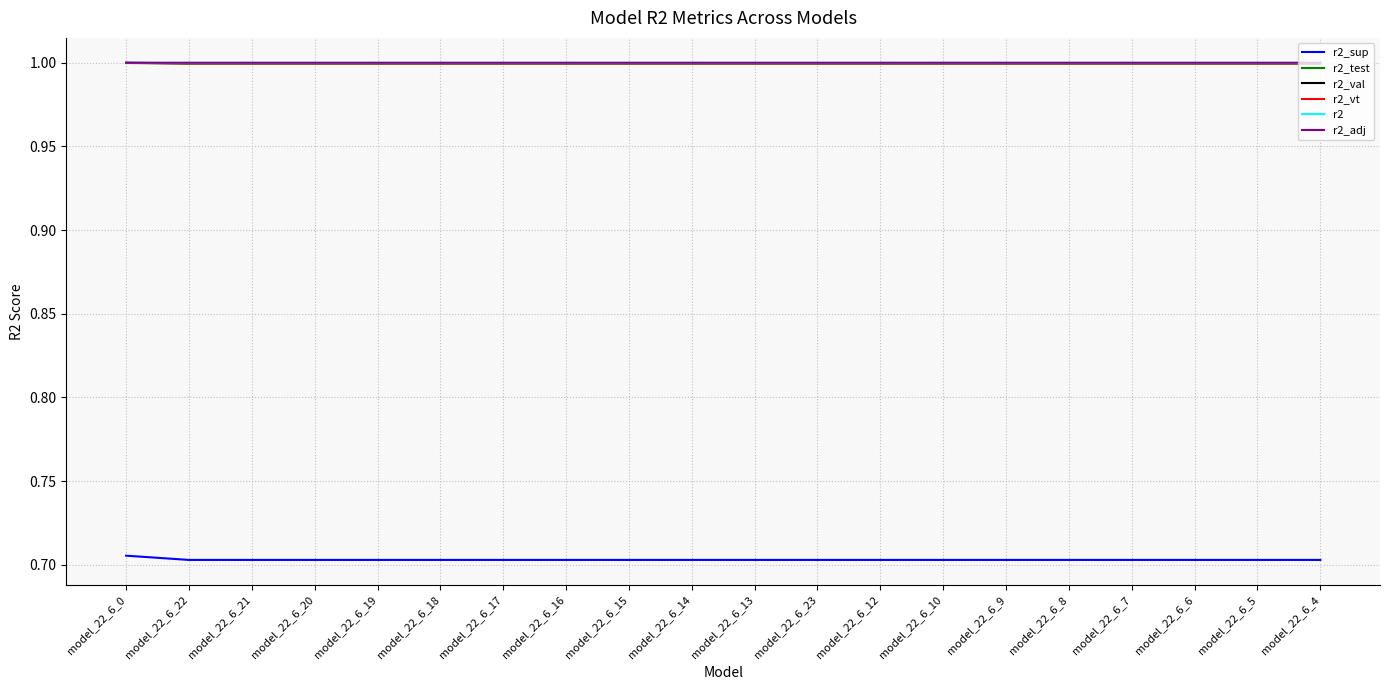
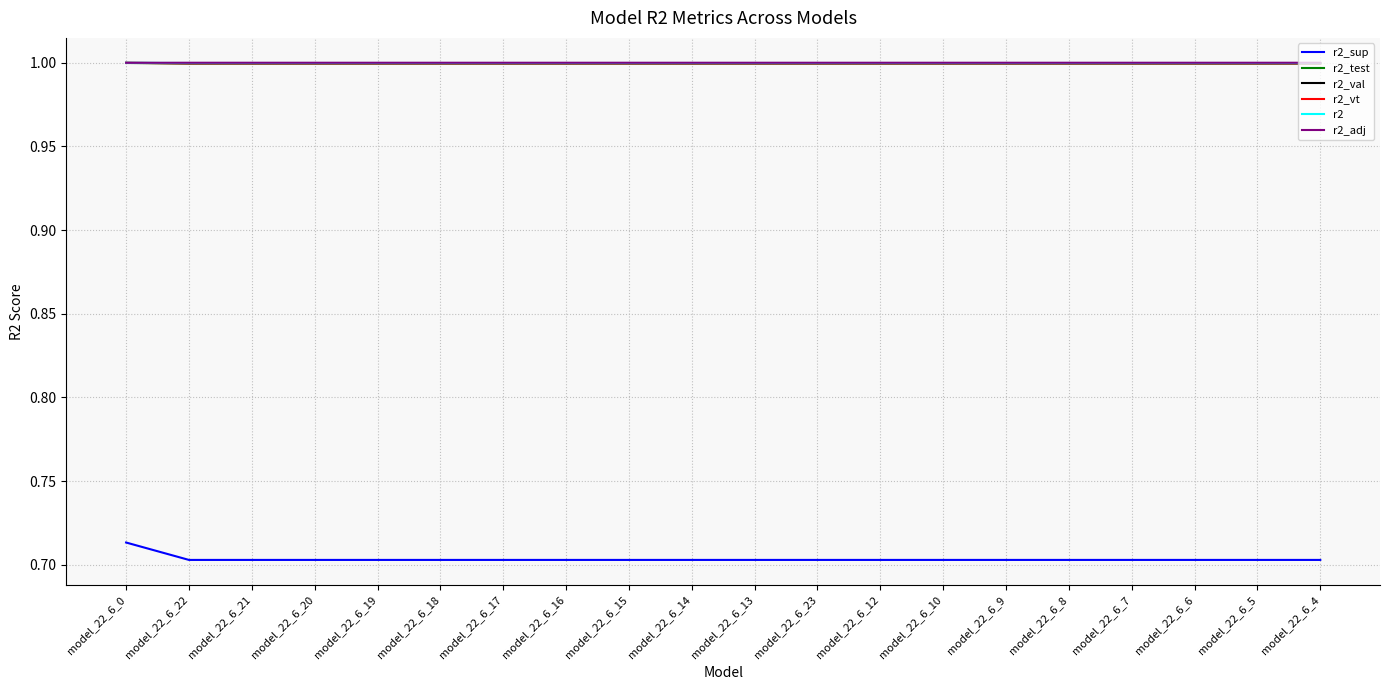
r2_sup, model_22_6_0: 0.705 -> 0.713
